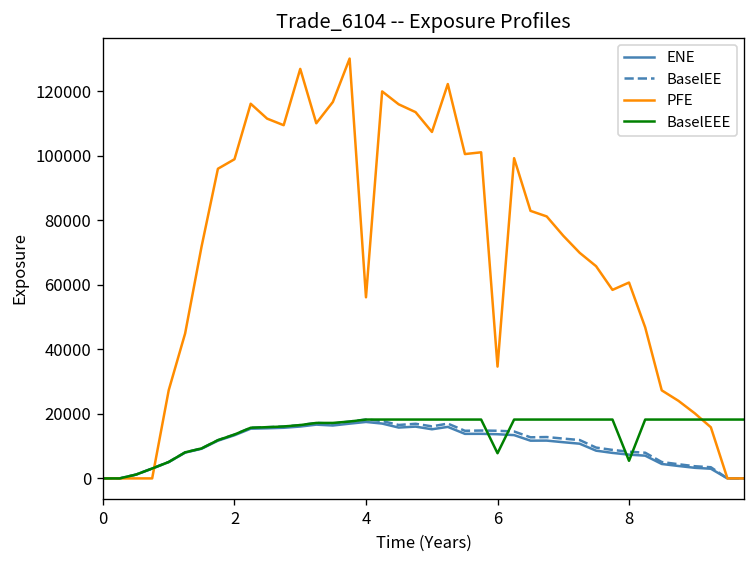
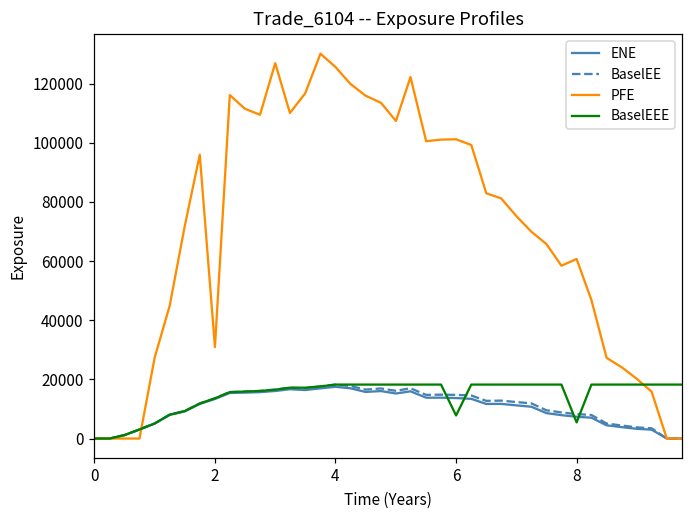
PFE, 2: 99000 -> 31000
PFE, 4: 56000 -> 126000
PFE, 6: 35000 -> 101000
